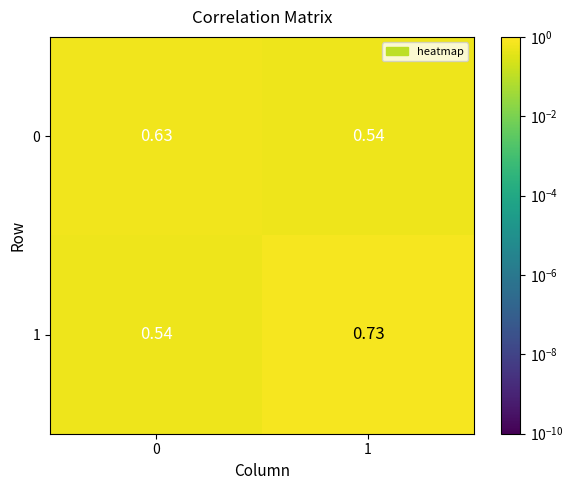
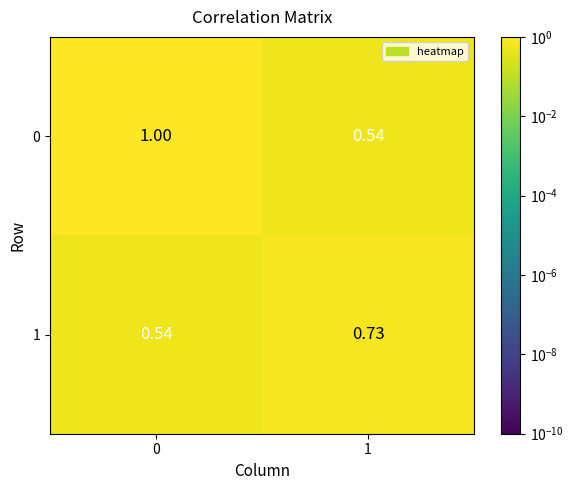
0, 0: 0.63 -> 1.00
